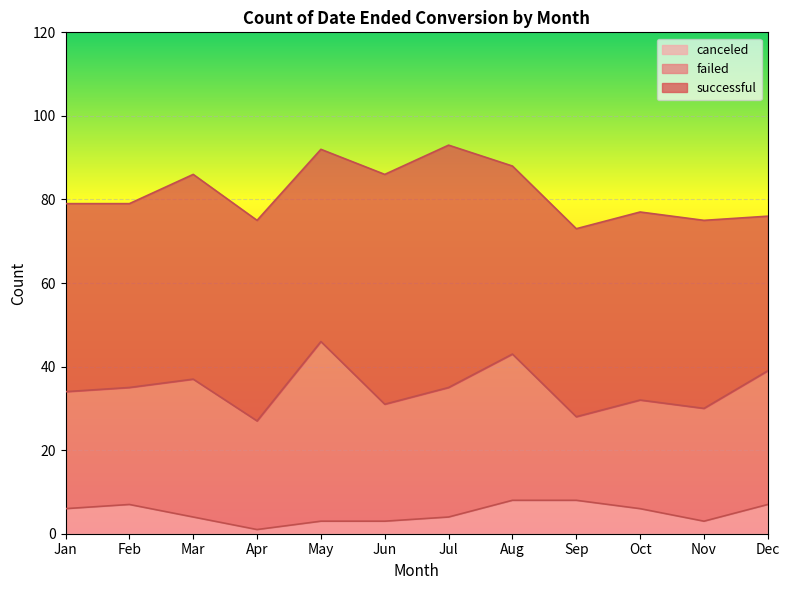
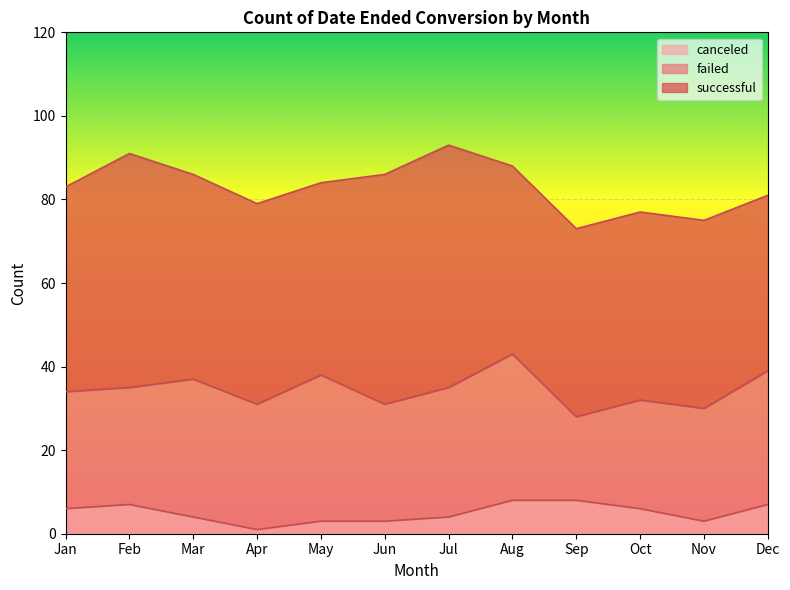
successful, Jan: 45 -> 49
successful, Feb: 44 -> 56
failed, Apr: 26 -> 30
failed, May: 43 -> 35
successful, Dec: 37 -> 42
